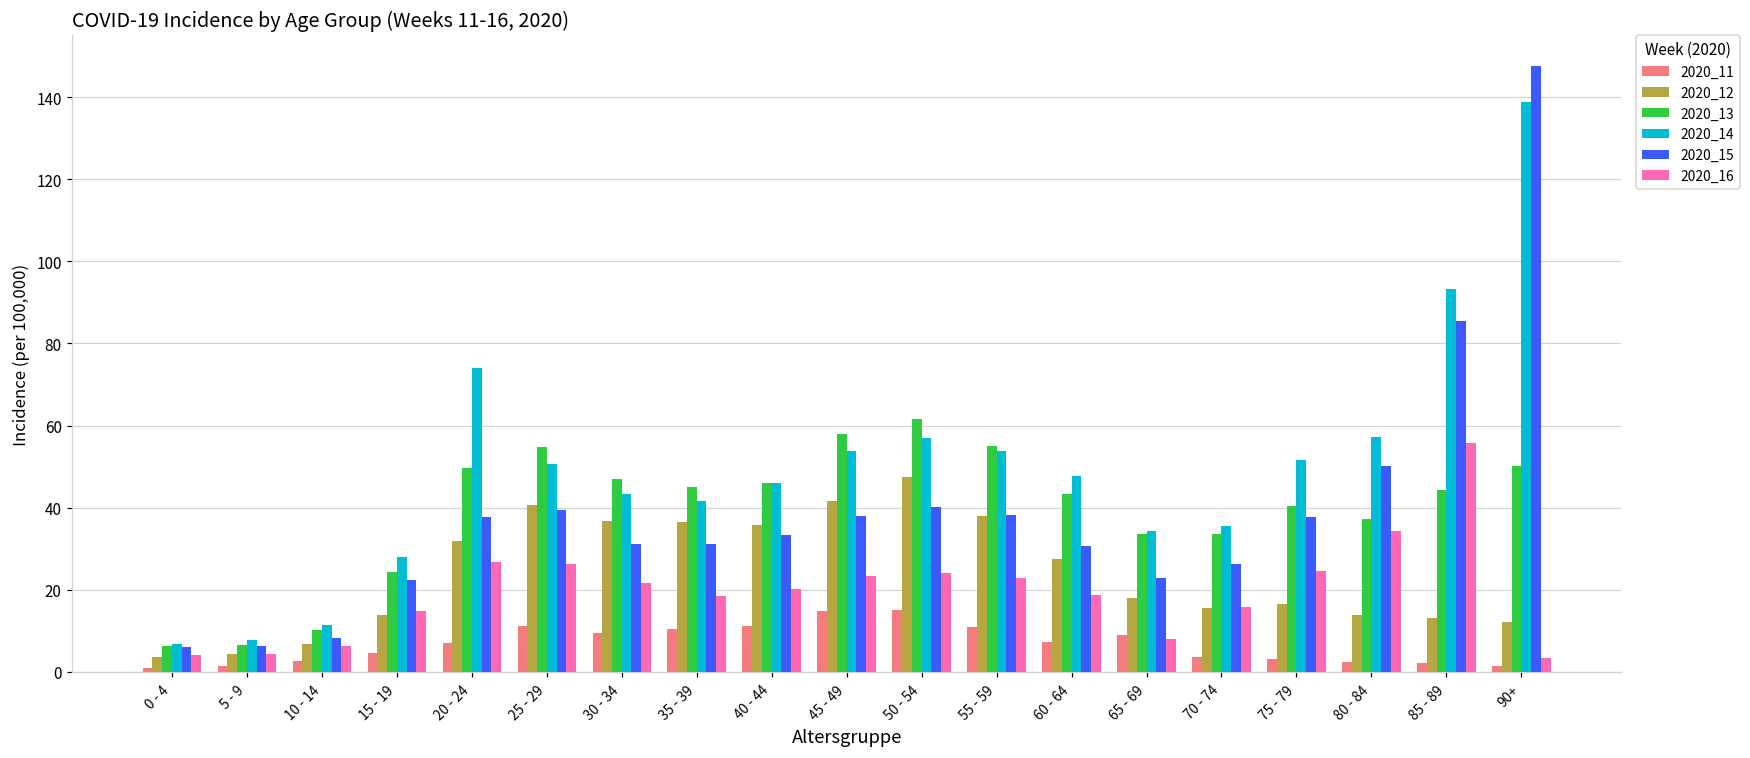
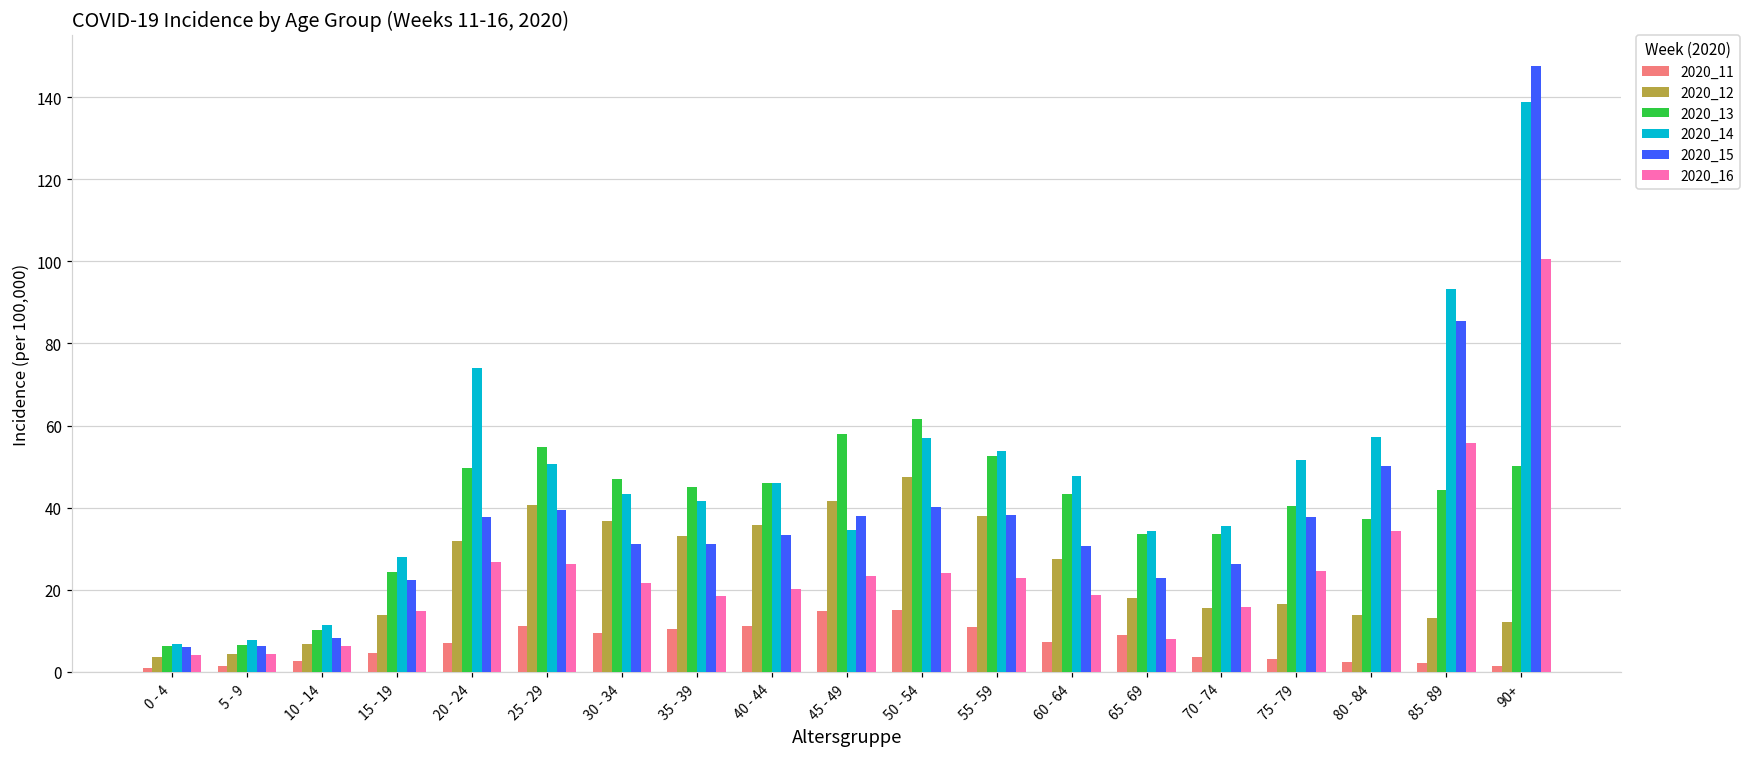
2020_12, 35 - 39: 36 -> 33
2020_14, 45 - 49: 54 -> 35
2020_13, 55 - 59: 55 -> 53
2020_16, 90+: 3 -> 101
